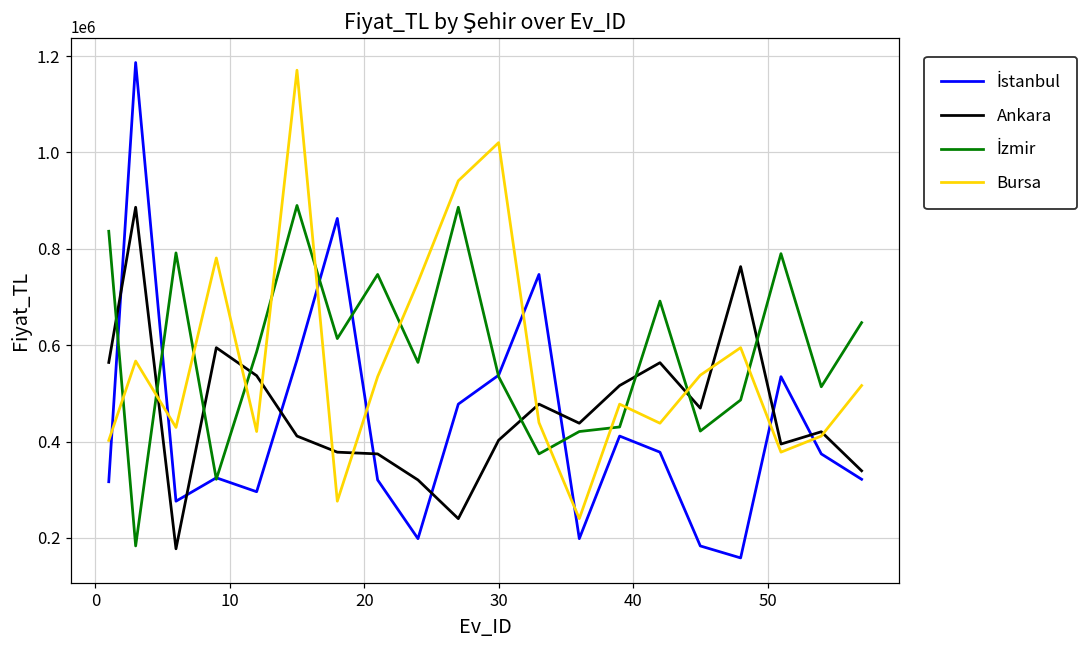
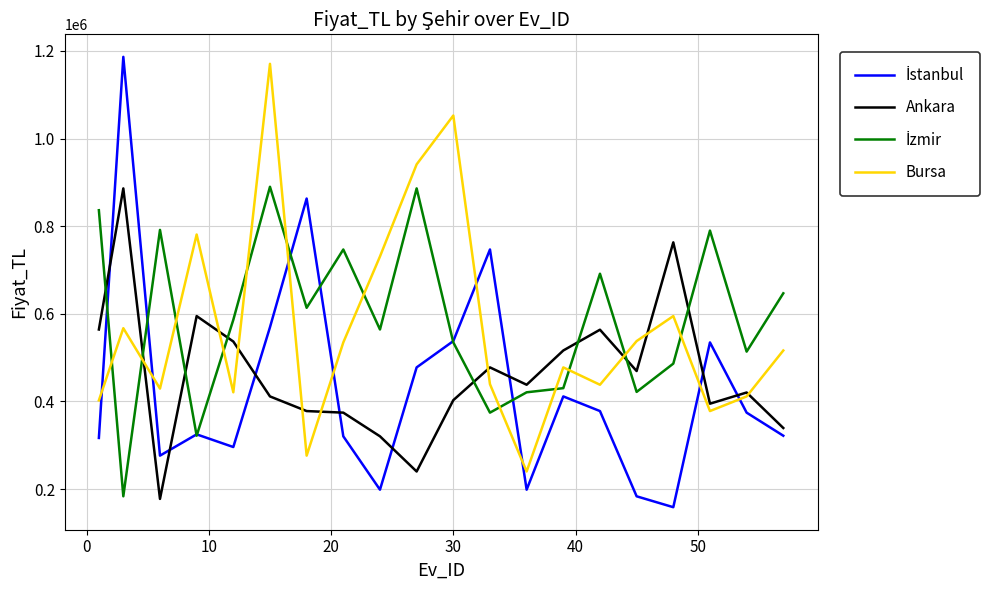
Bursa, 30: 1020000 -> 1050000
